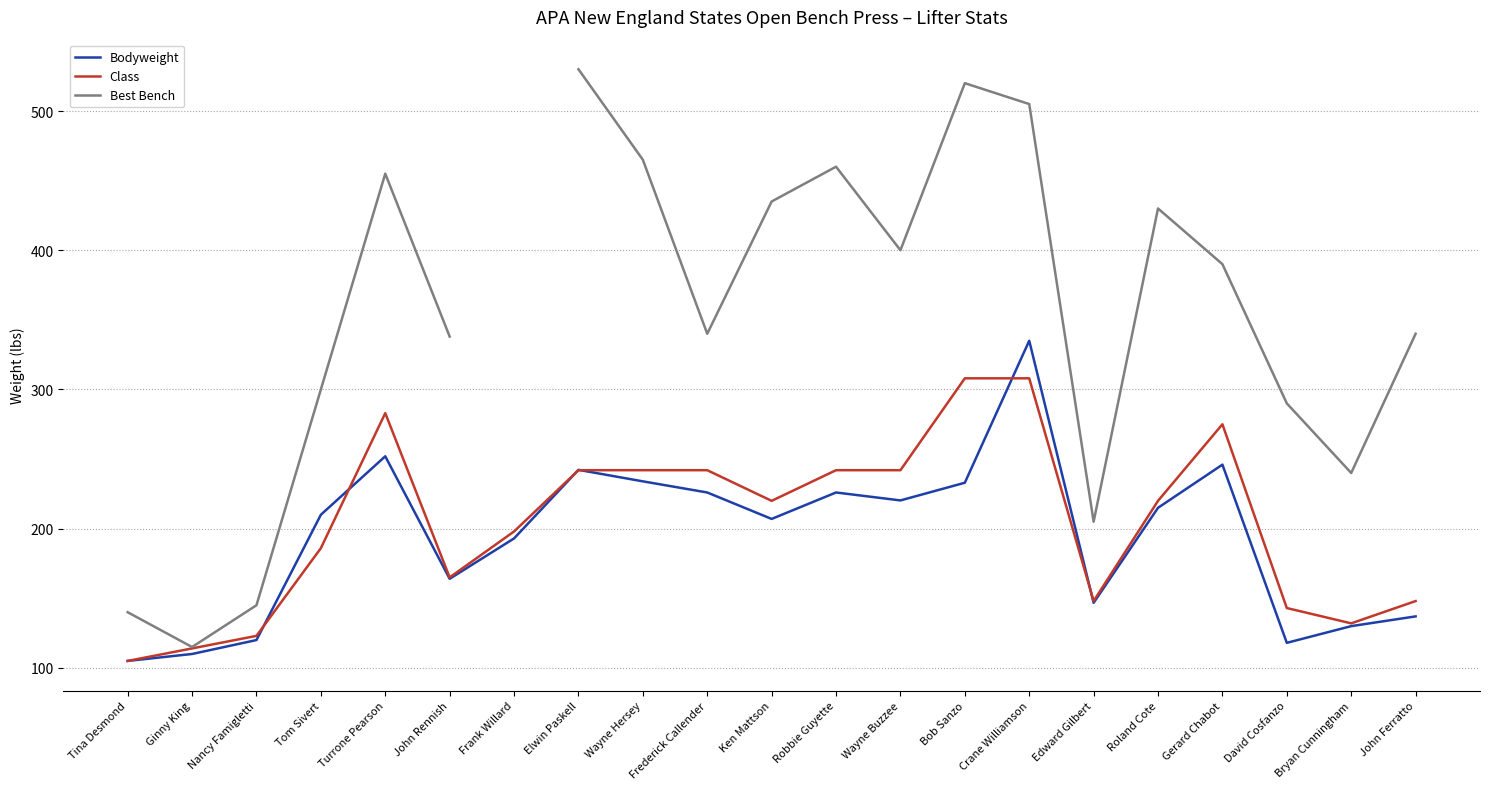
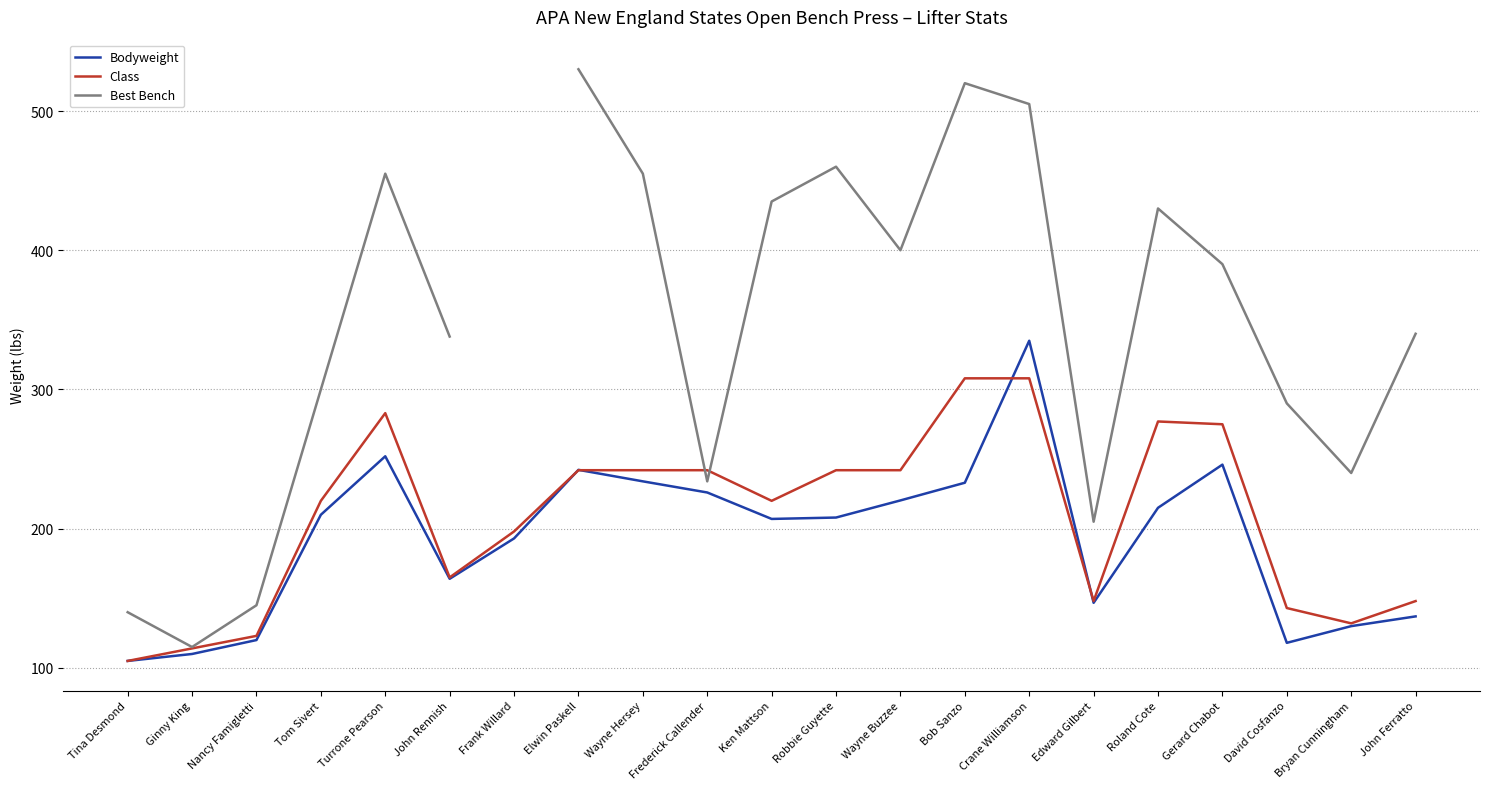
Class, Tom Sivert: 186 -> 220
Best Bench, Wayne Hersey: 465 -> 455
Best Bench, Frederick Callender: 340 -> 234
Bodyweight, Robbie Guyette: 226 -> 208
Class, Roland Cote: 220 -> 277
